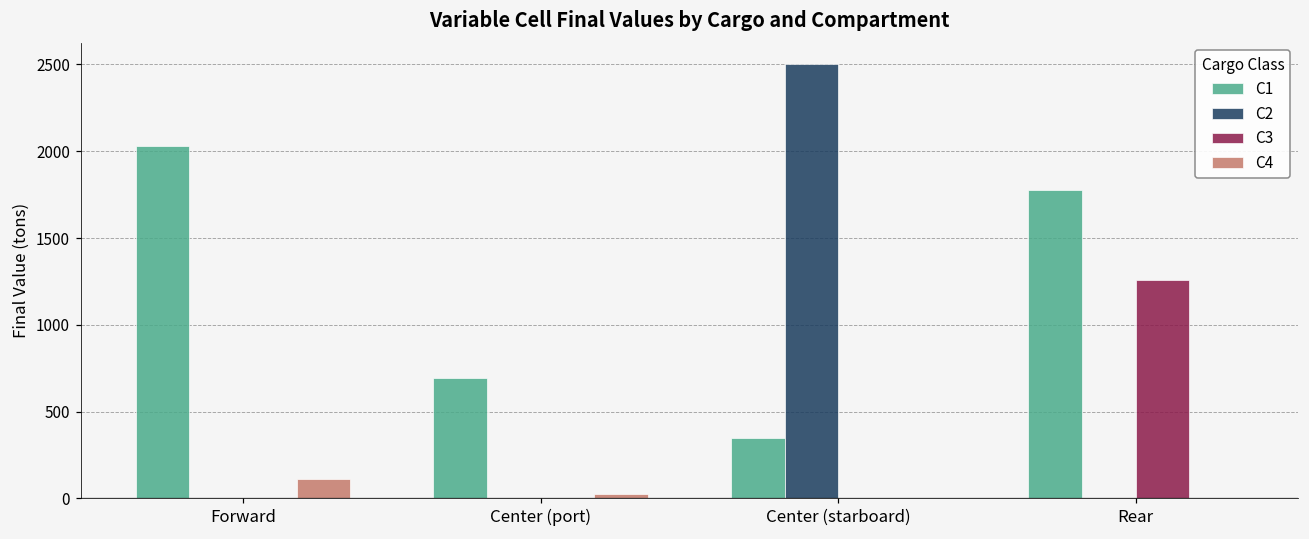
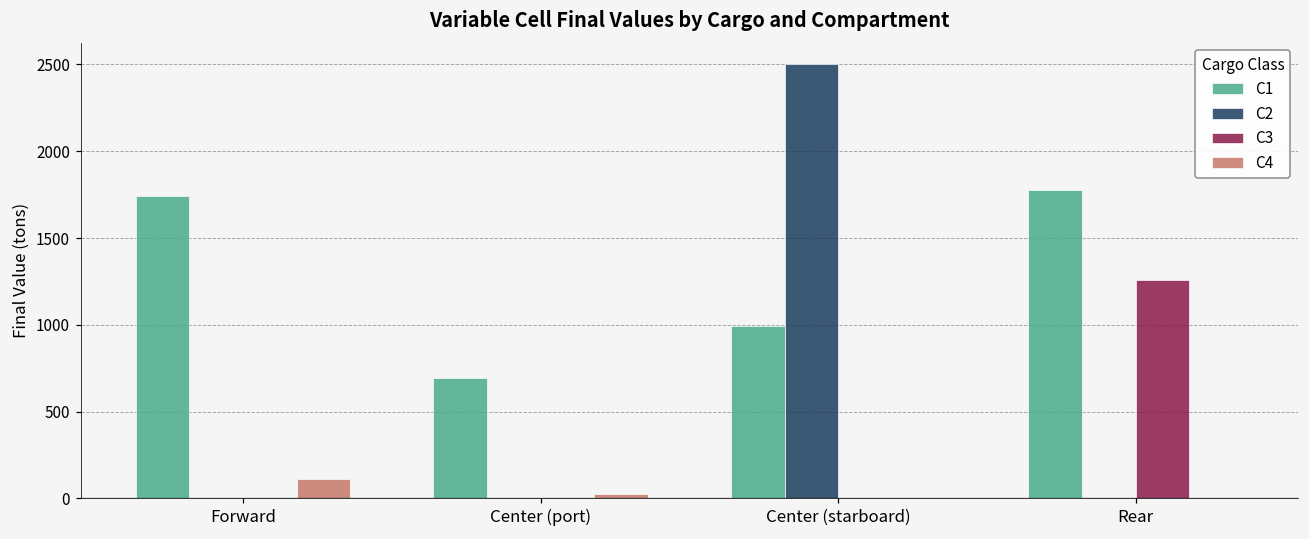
C1, Forward: 2030 -> 1740
C1, Center (starboard): 350 -> 990
